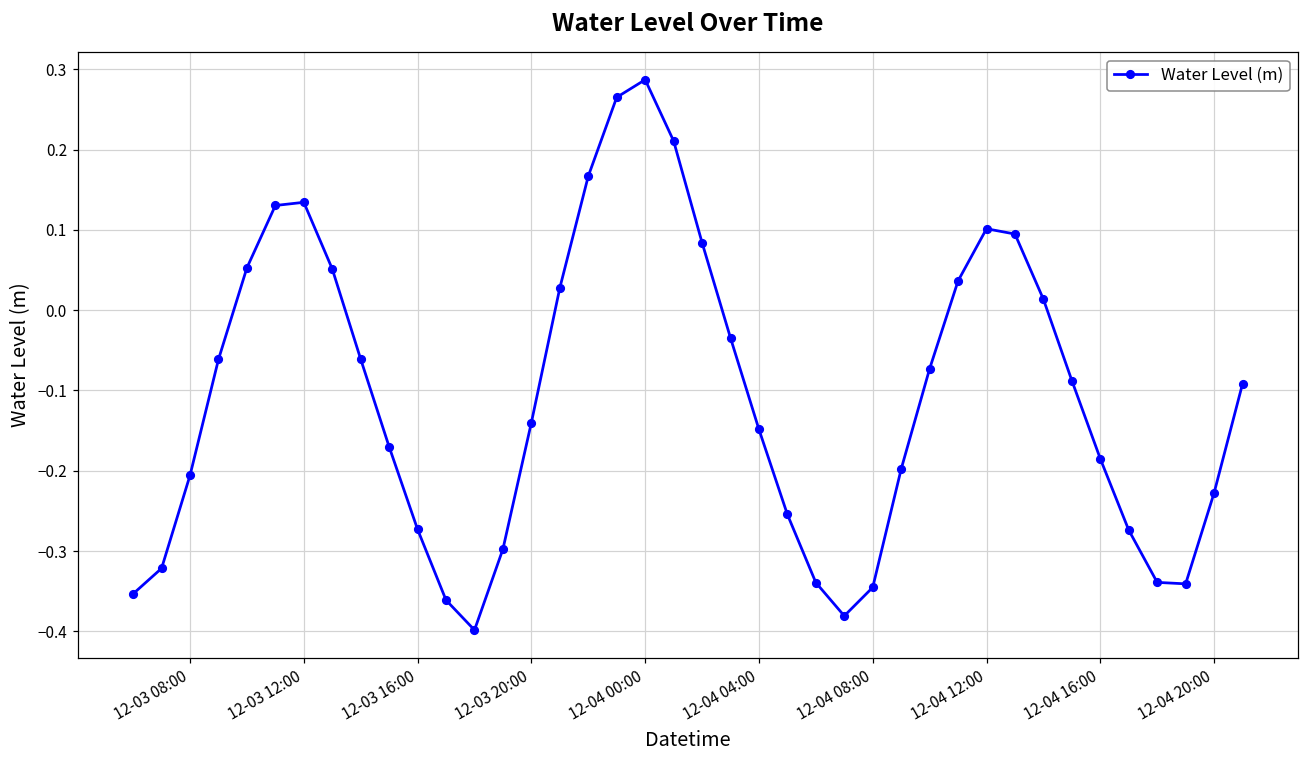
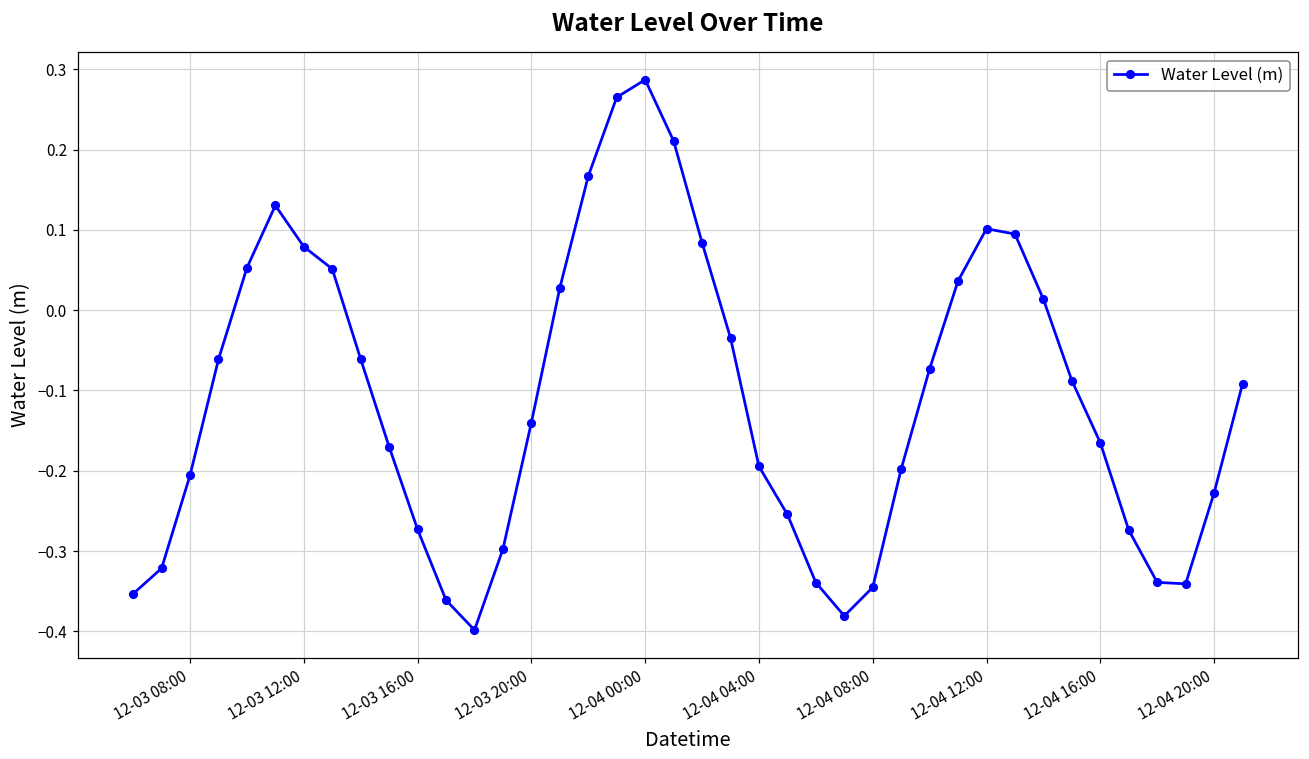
12-03 12:00: 0.13 -> 0.08
12-04 04:00: -0.15 -> -0.19
12-04 16:00: -0.18 -> -0.17
